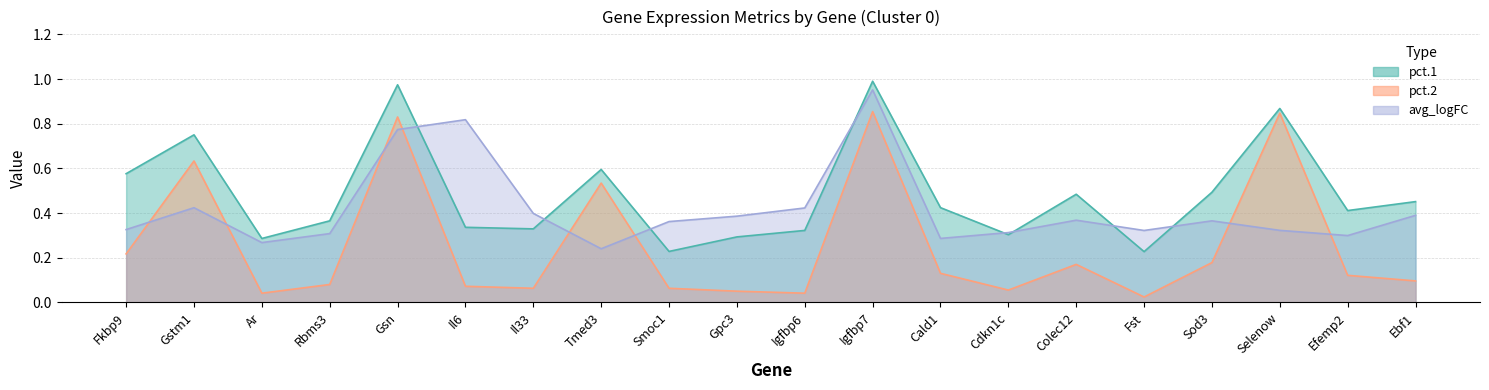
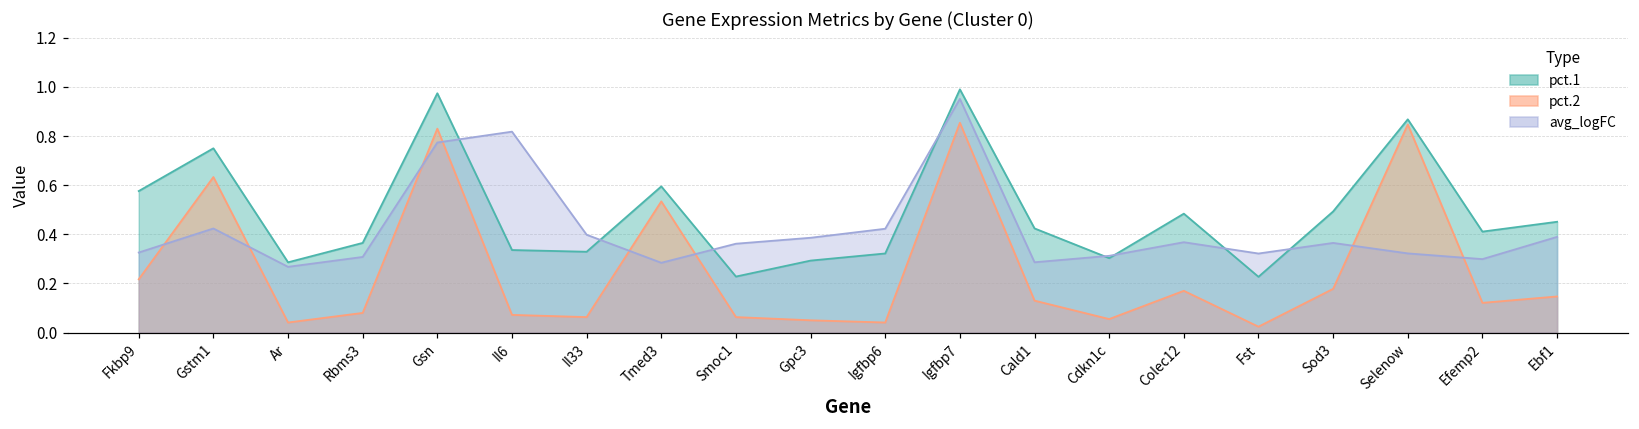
avg_logFC, Tmed3: 0.24 -> 0.28
pct.2, Ebf1: 0.10 -> 0.15
